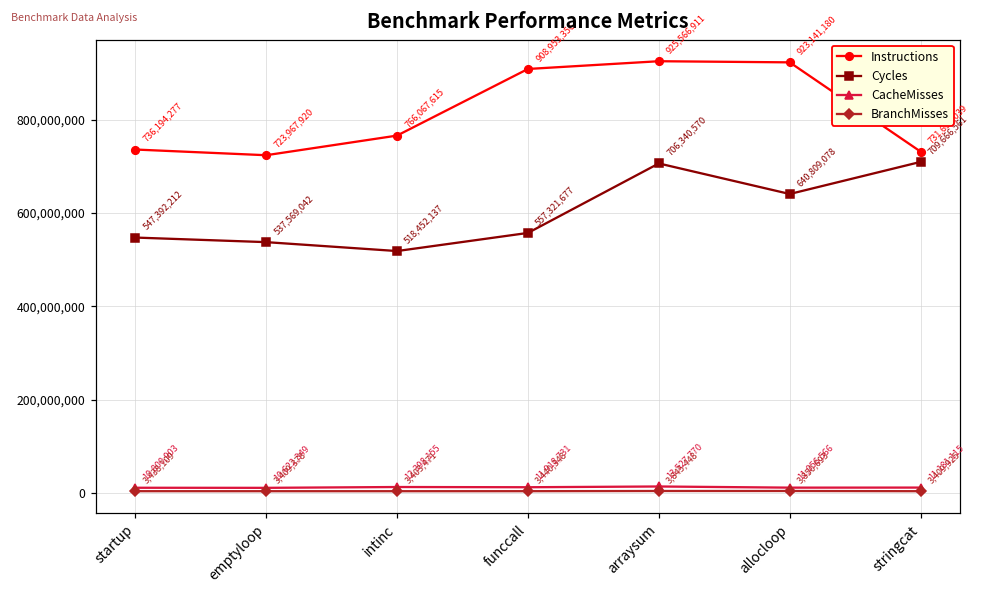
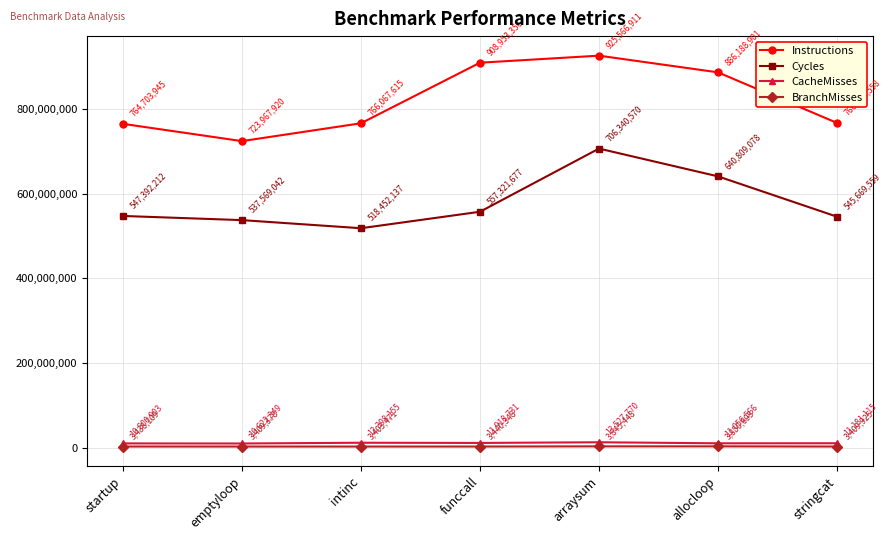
Instructions, startup: 736,194,277 -> 764,703,945
Instructions, allocloop: 920,000,000 -> 890,000,000
Instructions, stringcat: 730,000,000 -> 770,000,000
Cycles, stringcat: 709,666,561 -> 545,669,559
